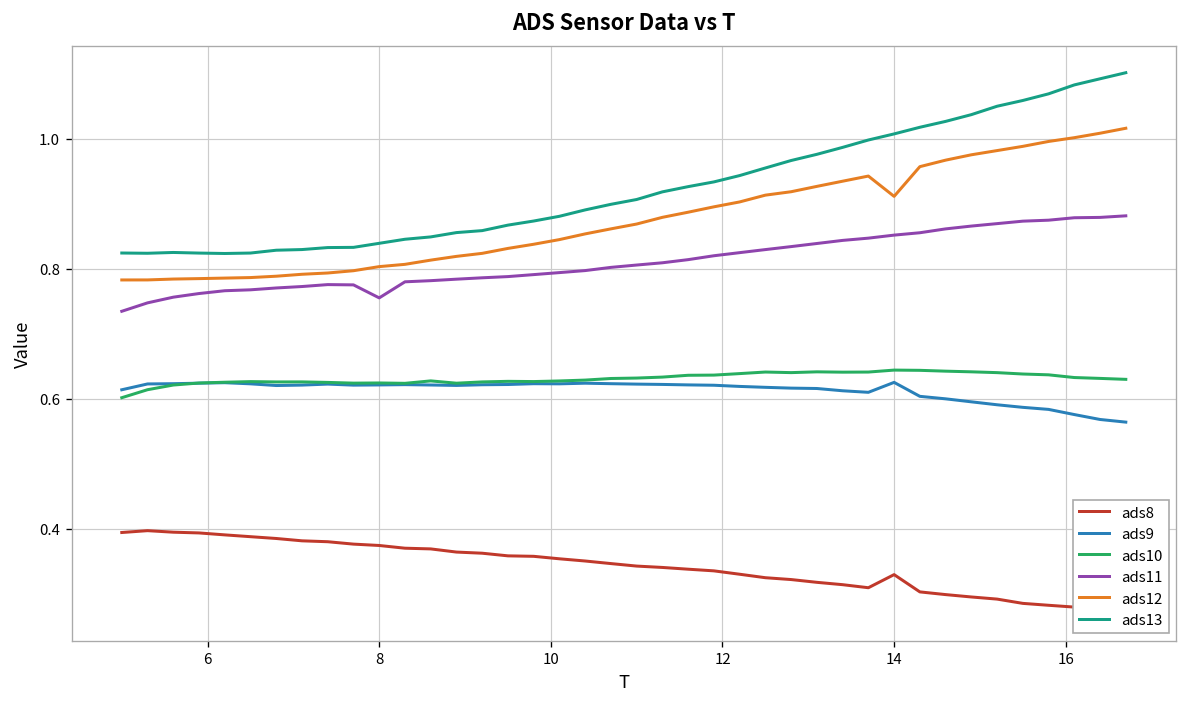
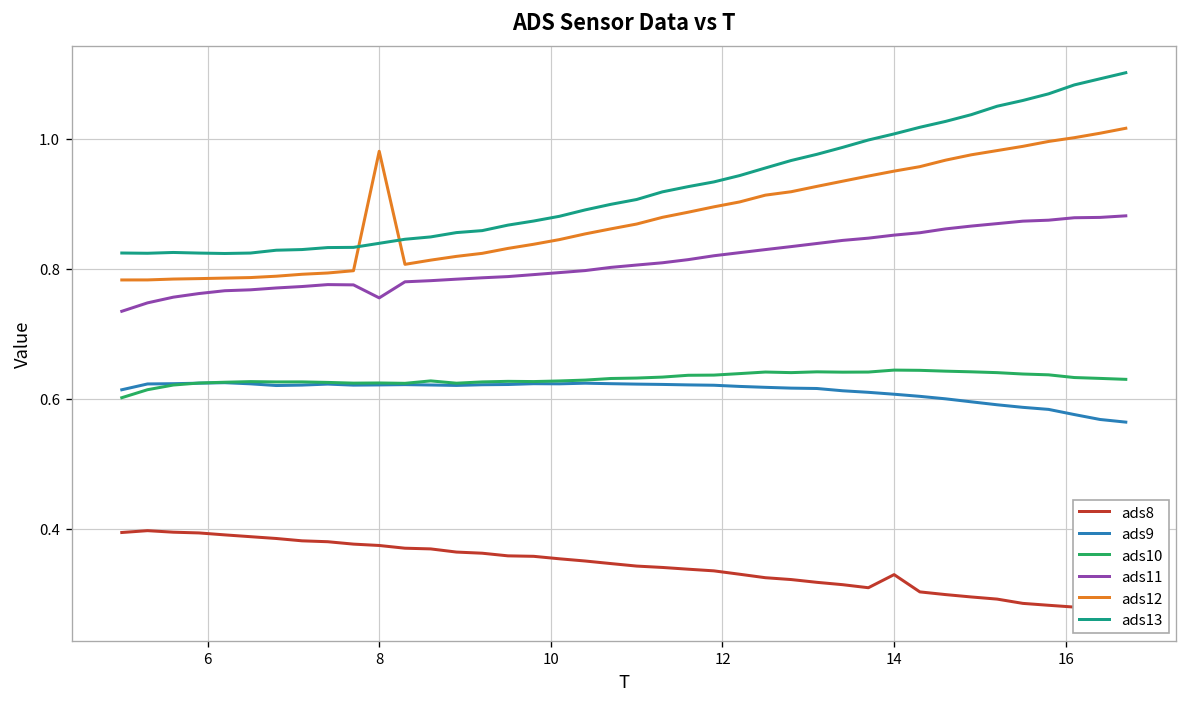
ads12, 8: 0.80 -> 0.98
ads9, 14: 0.63 -> 0.61
ads12, 14: 0.91 -> 0.95
